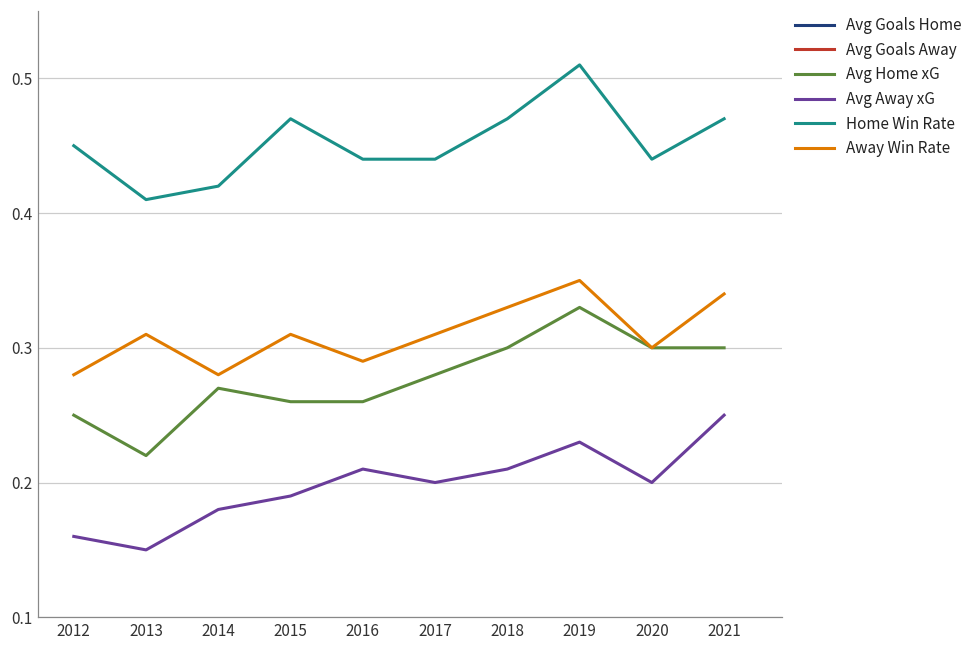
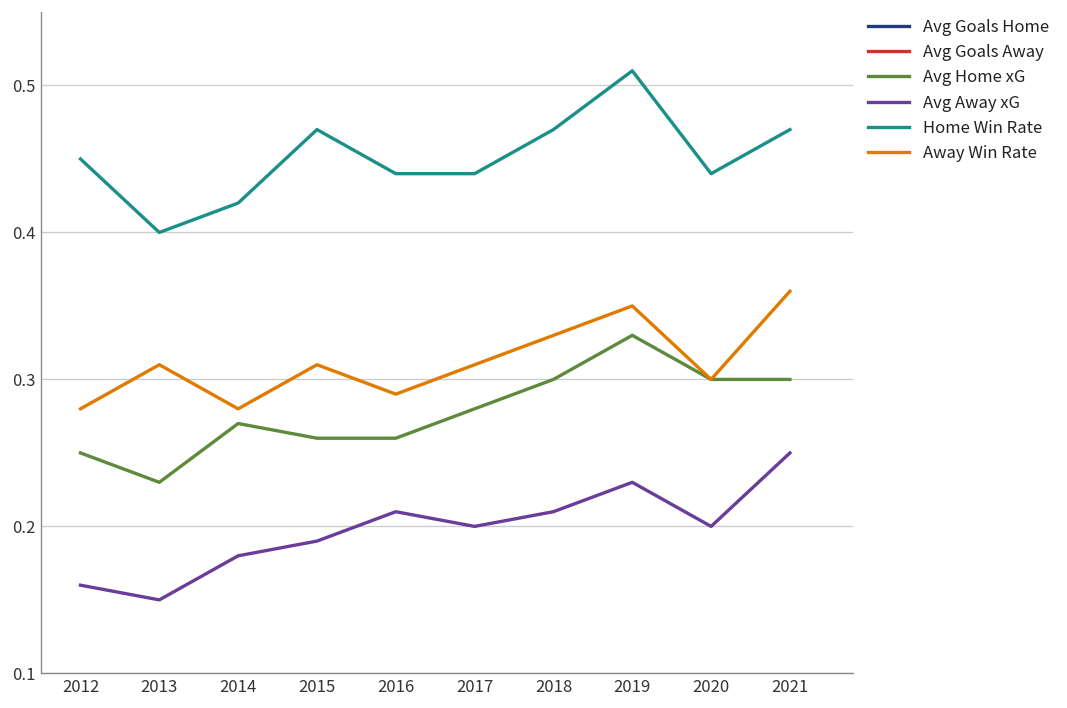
Avg Home xG, 2013: 0.22 -> 0.23
Home Win Rate, 2013: 0.41 -> 0.40
Away Win Rate, 2021: 0.34 -> 0.36
